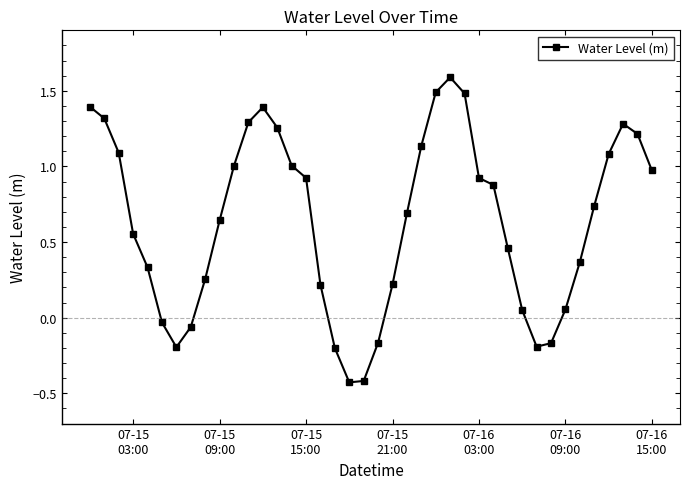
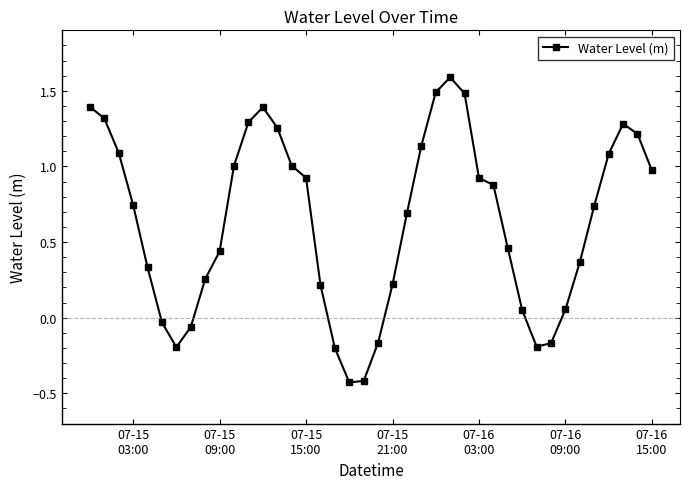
07-15 03:00: 0.55 -> 0.75
07-15 09:00: 0.64 -> 0.44
